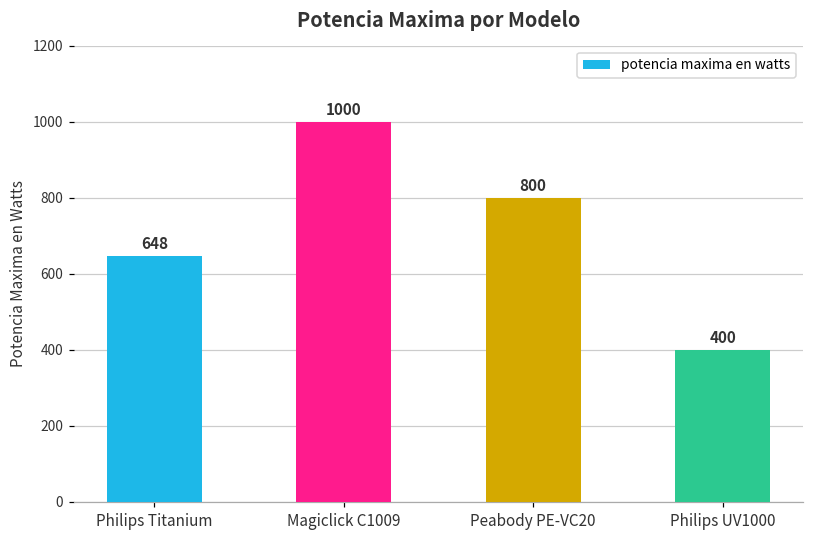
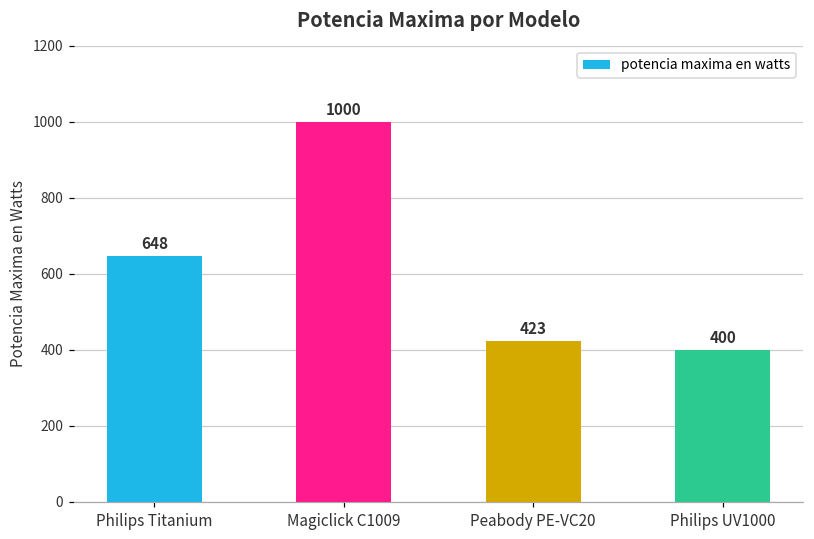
Peabody PE-VC20: 800 -> 423
